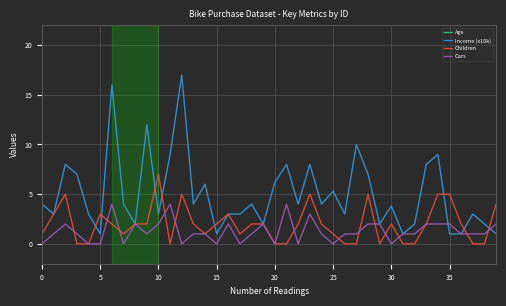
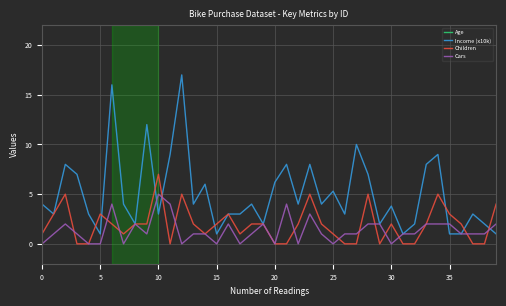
Cars, 10: 2 -> 5
Children, 35: 5 -> 3
